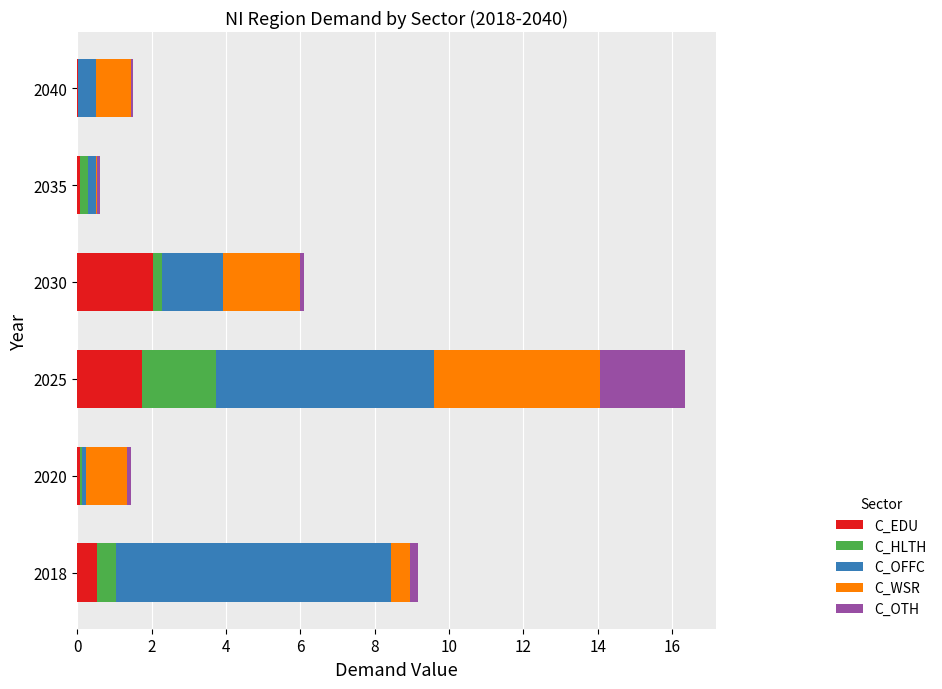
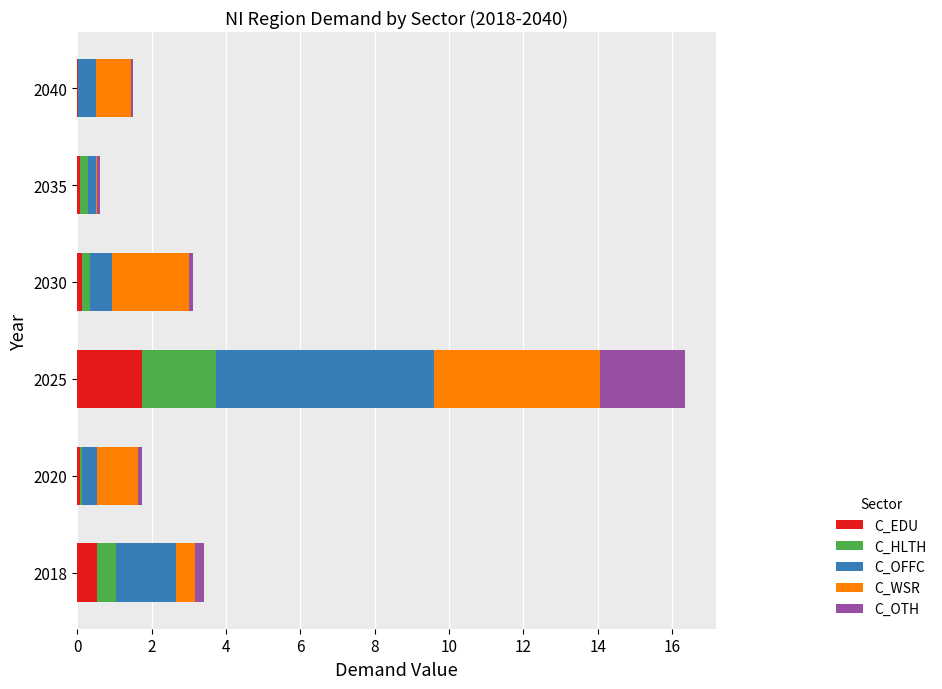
C_EDU, 2030: 2.0 -> 0.1
C_OFFC, 2030: 1.7 -> 0.6
C_OFFC, 2020: 0.1 -> 0.4
C_OFFC, 2018: 7.4 -> 1.6
